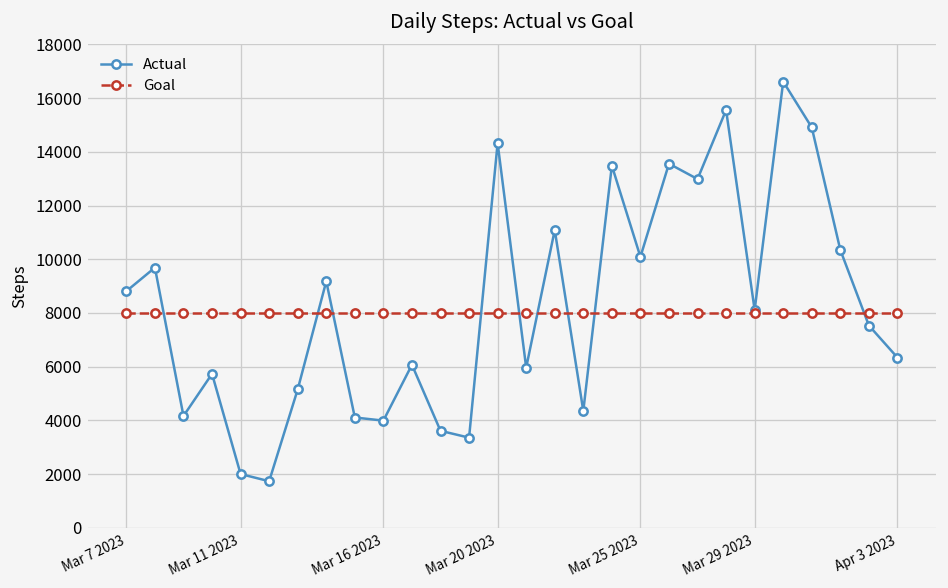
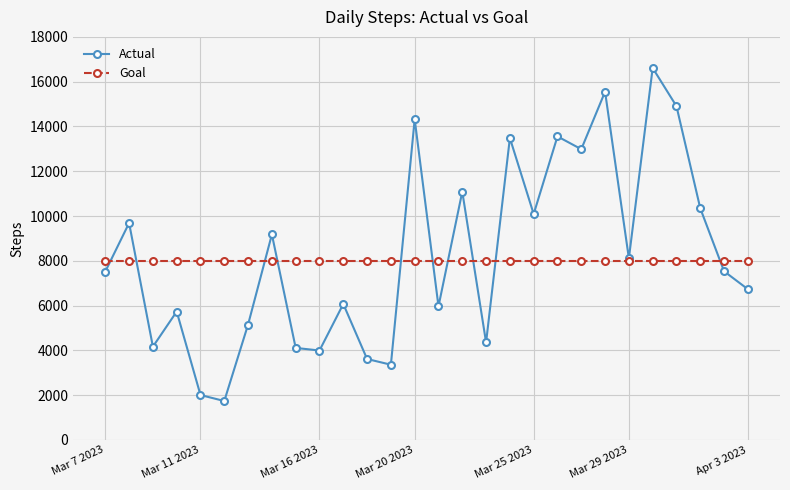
Actual, Mar 7 2023: 8800 -> 7500
Actual, Apr 3 2023: 6300 -> 6700
